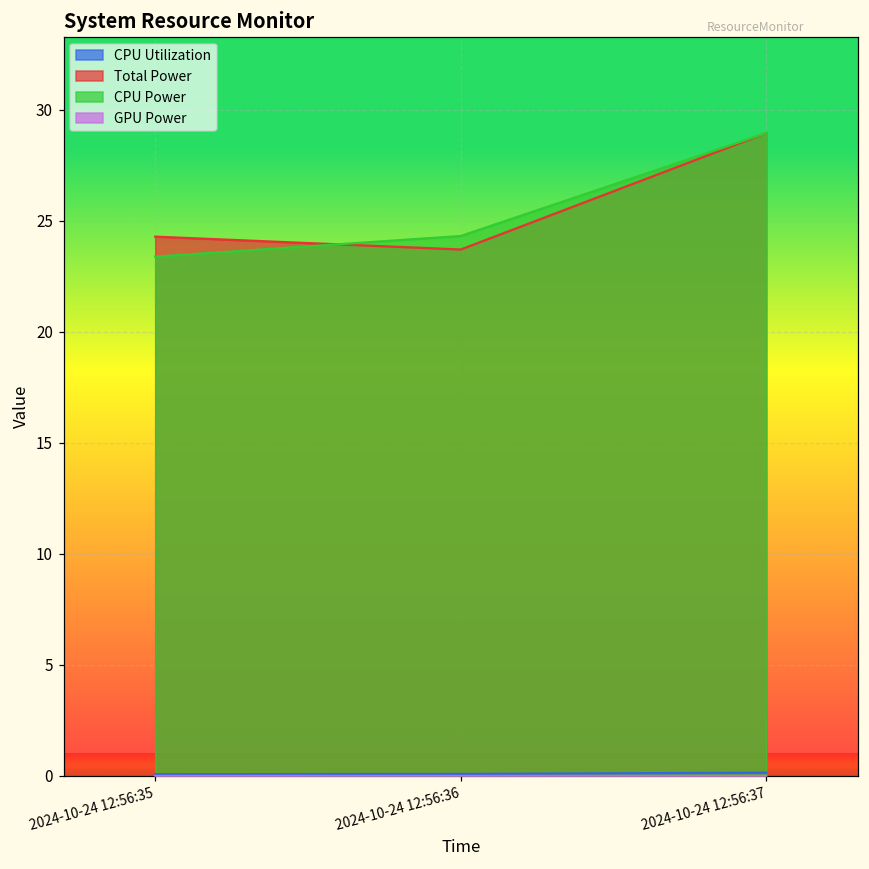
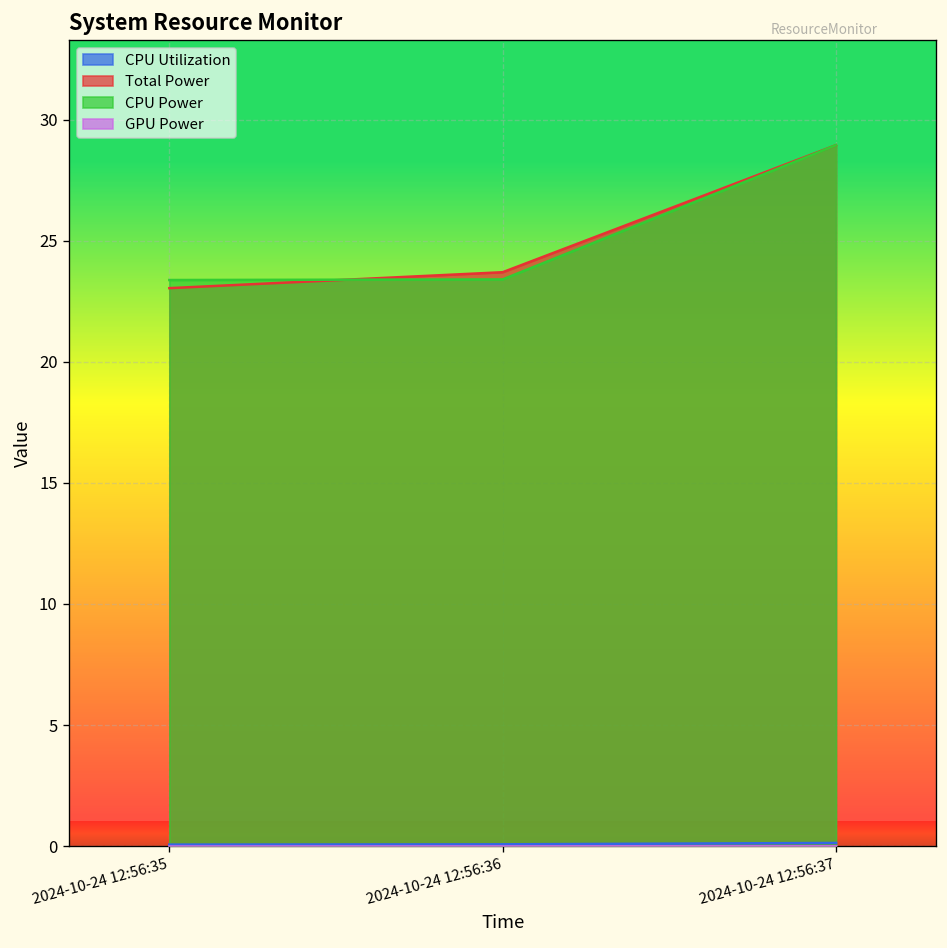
Total Power, 2024-10-24 12:56:35: 24.3 -> 23.0
CPU Power, 2024-10-24 12:56:36: 24.3 -> 23.4
